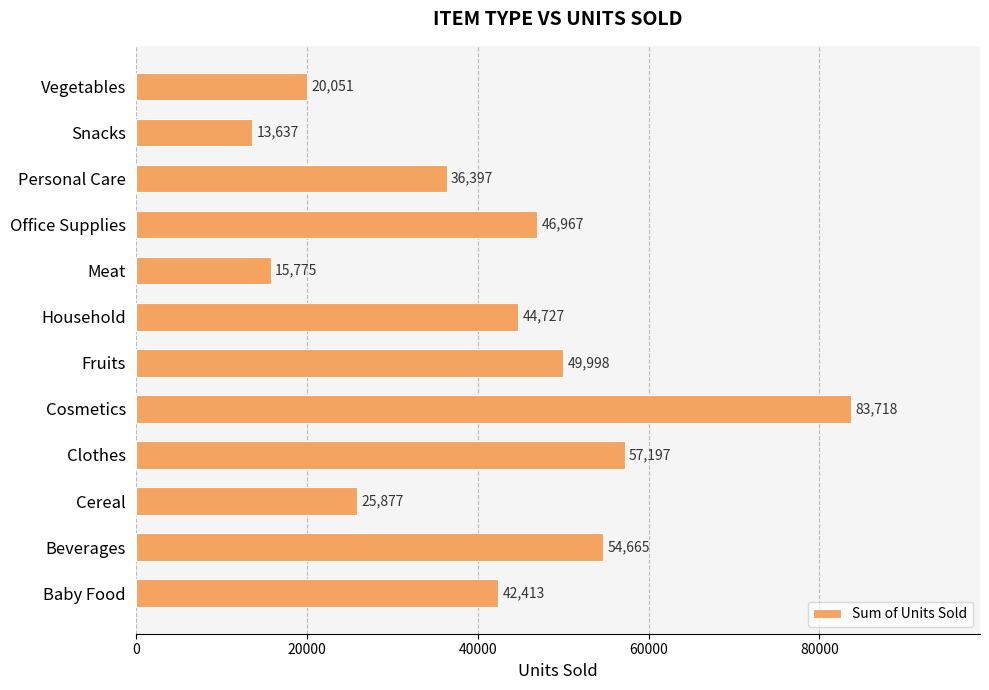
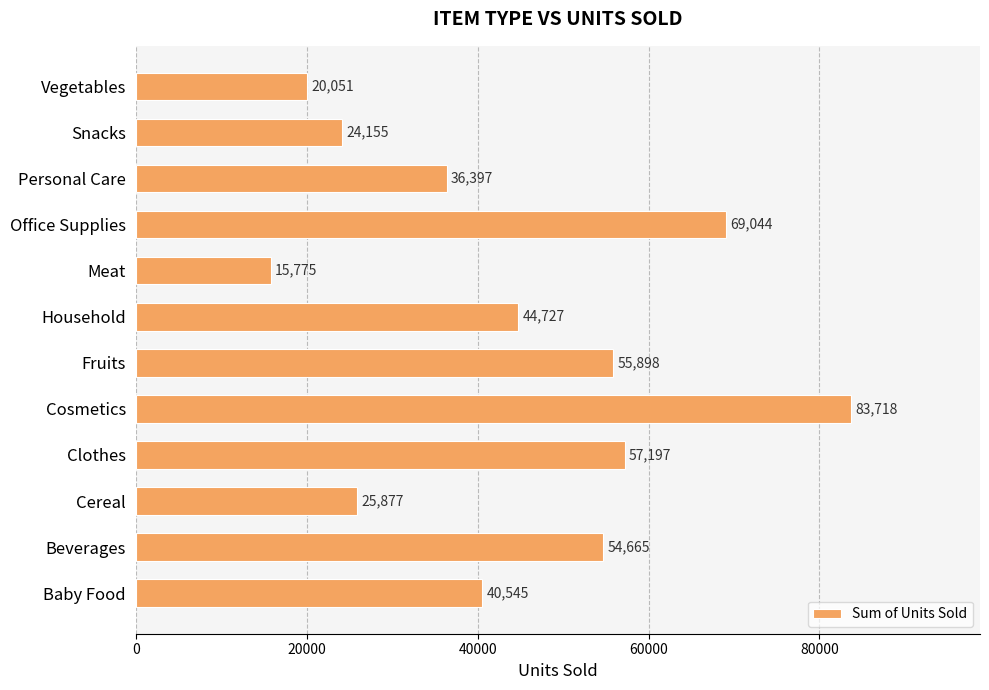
Snacks: 13,637 -> 24,155
Office Supplies: 46,967 -> 69,044
Fruits: 49,998 -> 55,898
Baby Food: 42,413 -> 40,545
